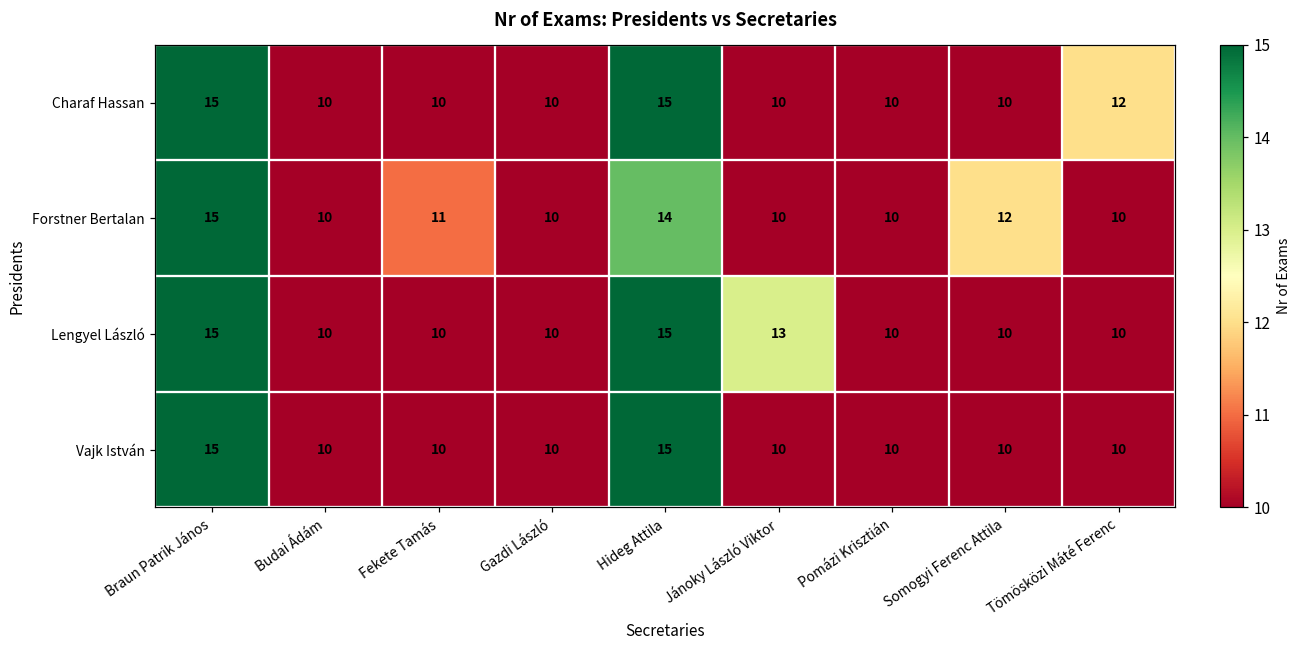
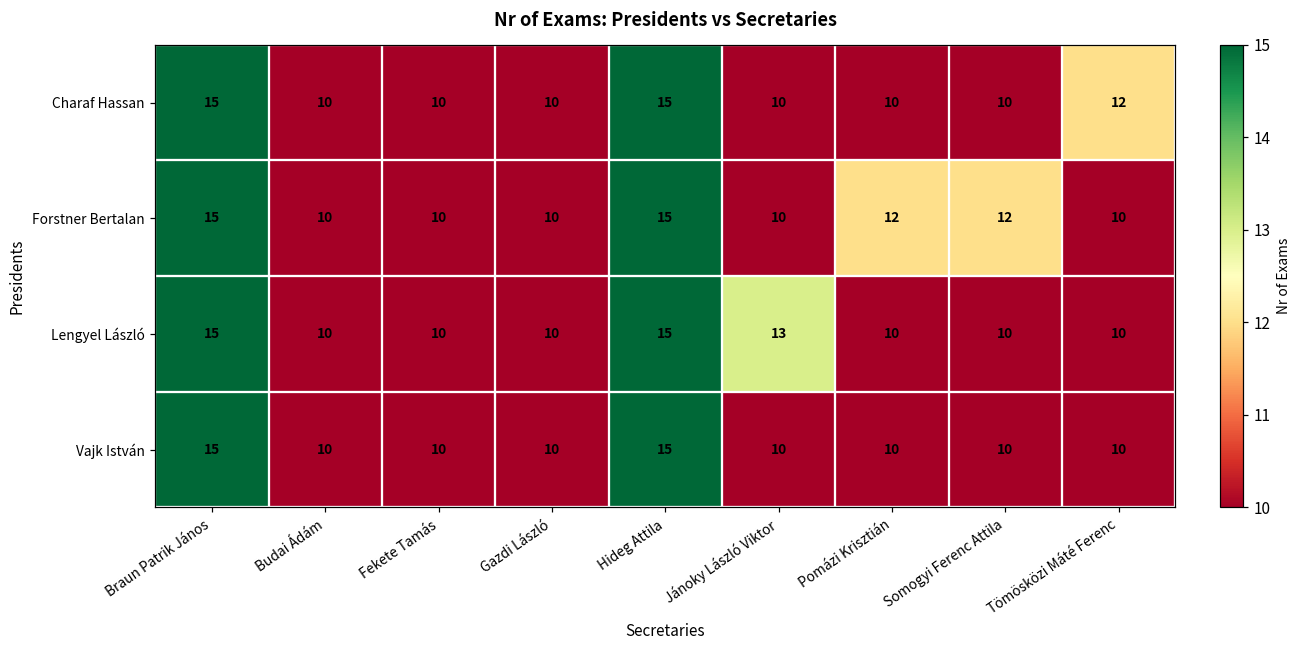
Forstner Bertalan, Fekete Tamás: 11 -> 10
Forstner Bertalan, Hideg Attila: 14 -> 15
Forstner Bertalan, Pomázi Krisztián: 10 -> 12
